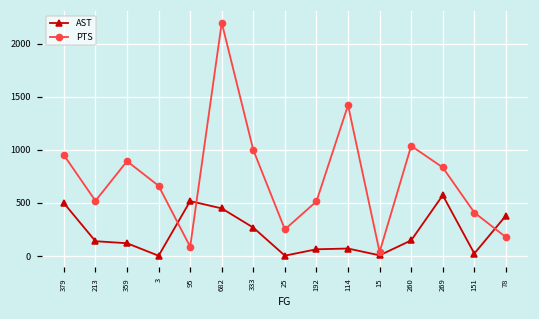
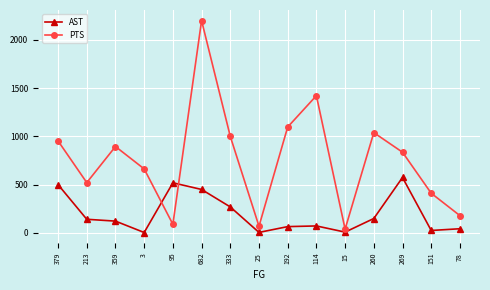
PTS, 25: 300 -> 100
PTS, 192: 500 -> 1100
AST, 78: 400 -> 0
